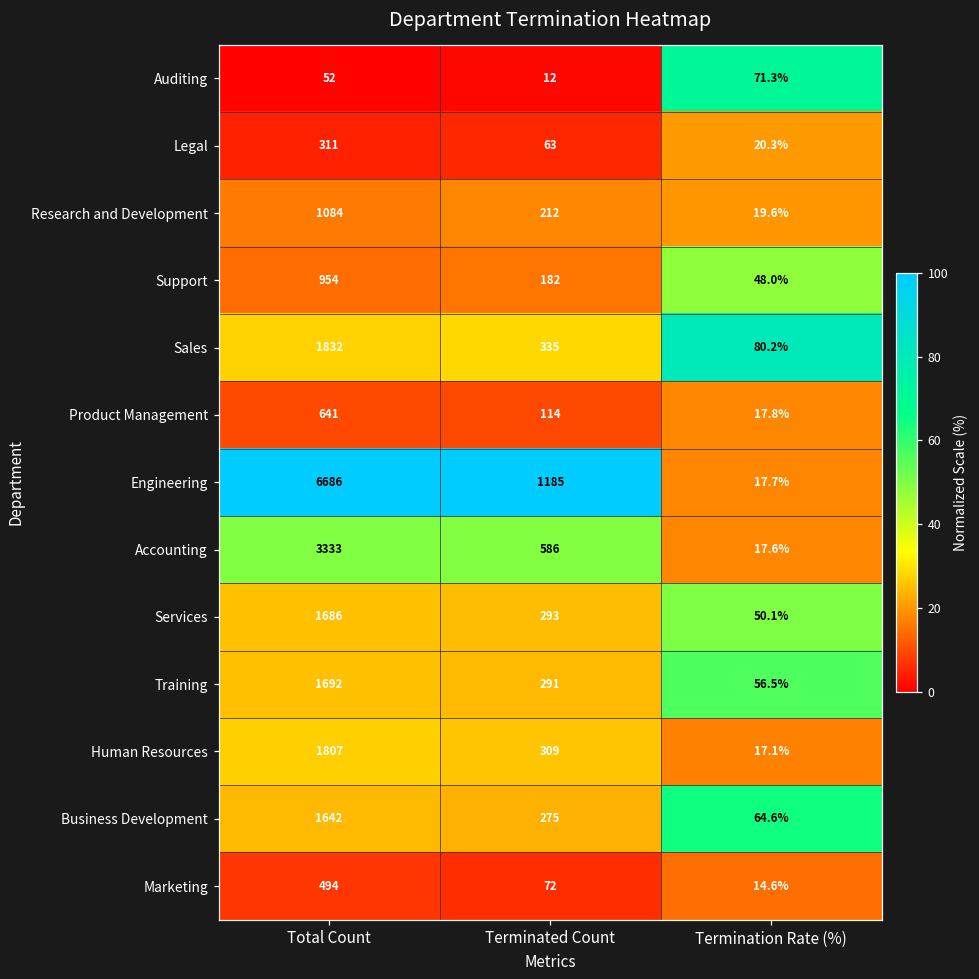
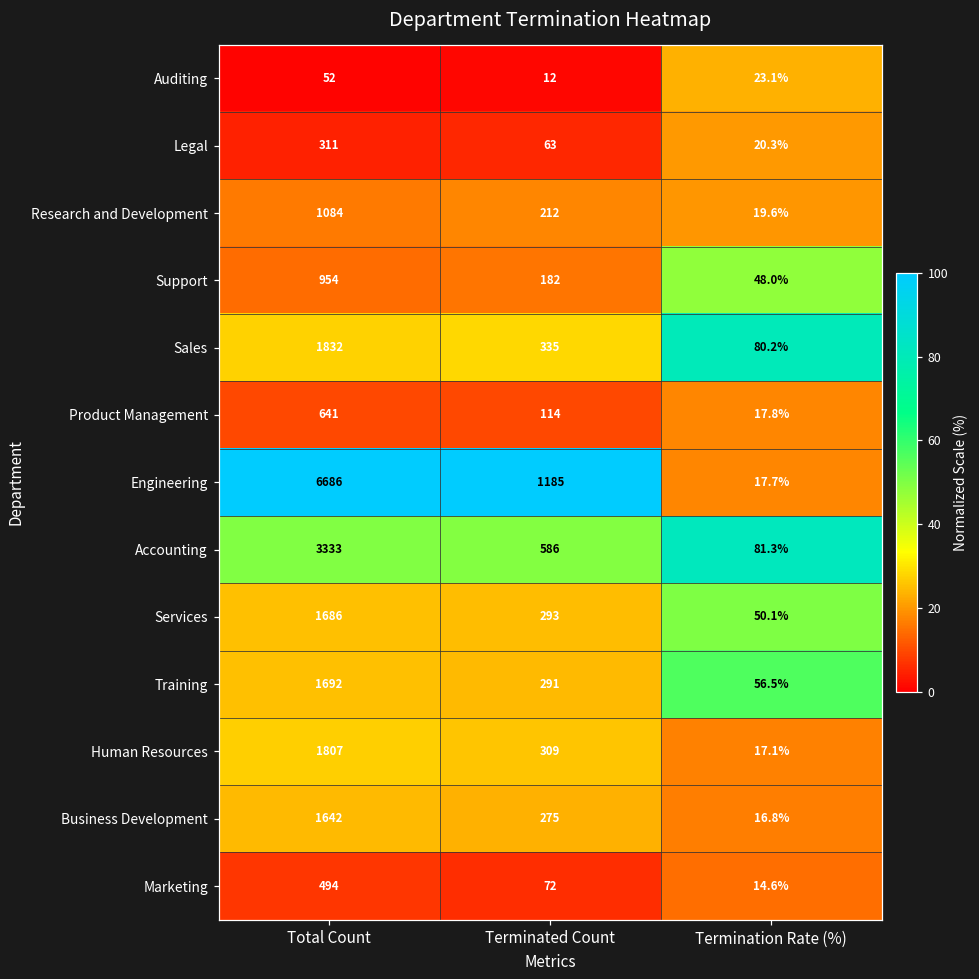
Auditing, Termination Rate (%): 71.3% -> 23.1%
Accounting, Termination Rate (%): 17.6% -> 81.3%
Business Development, Termination Rate (%): 64.6% -> 16.8%
